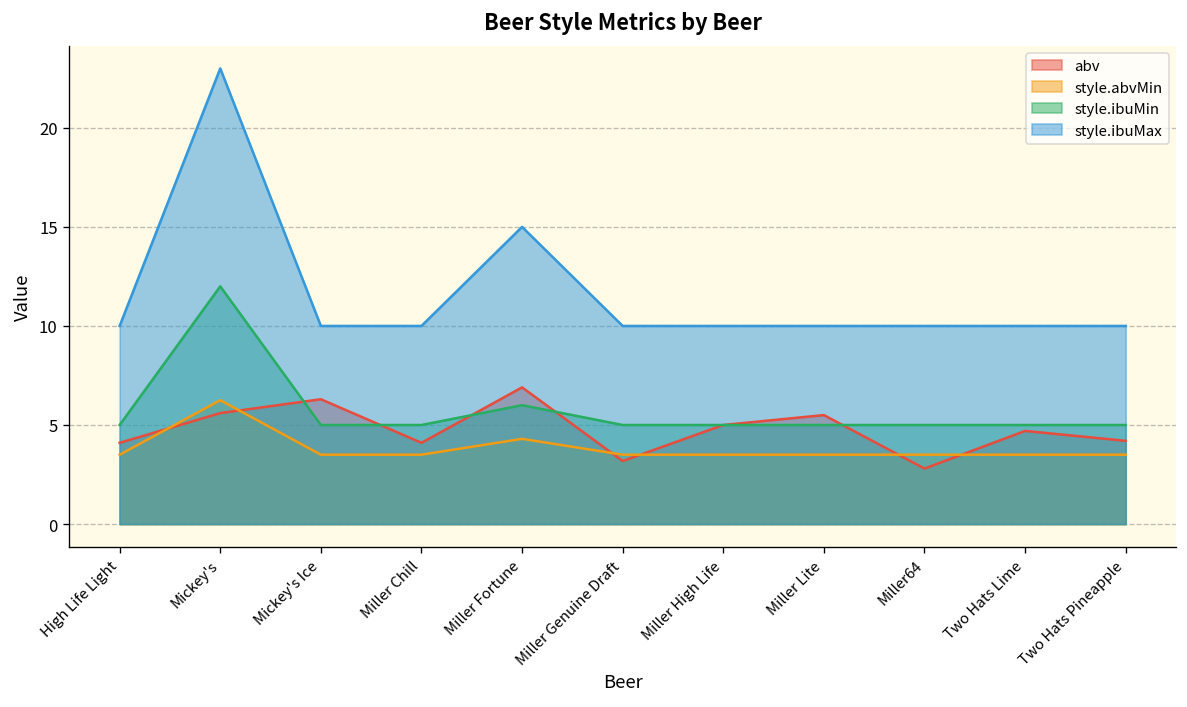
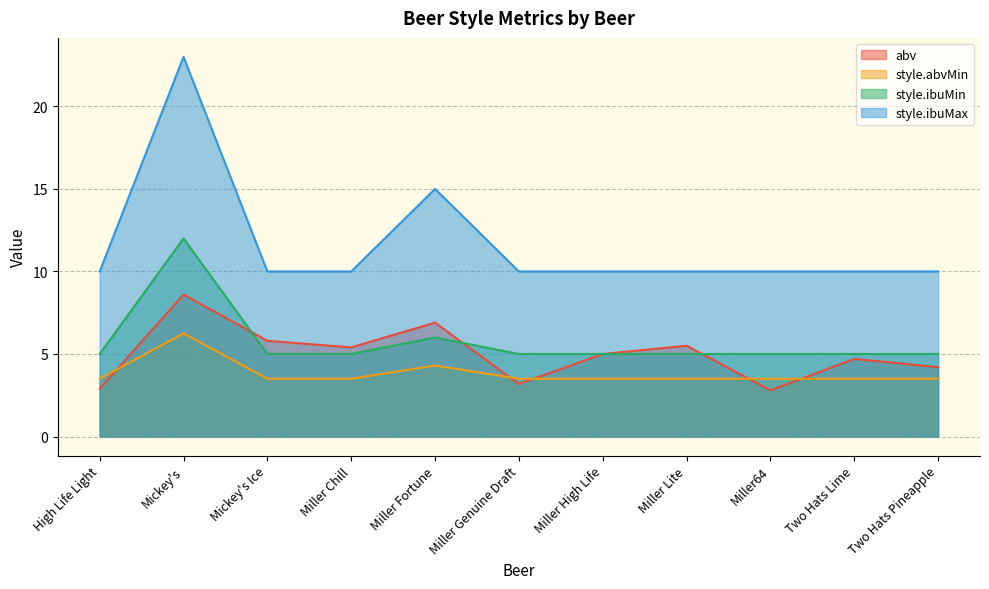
abv, High Life Light: 4.1 -> 2.9
abv, Mickey's: 5.6 -> 8.6
abv, Mickey's Ice: 6.3 -> 5.8
abv, Miller Chill: 4.1 -> 5.4
